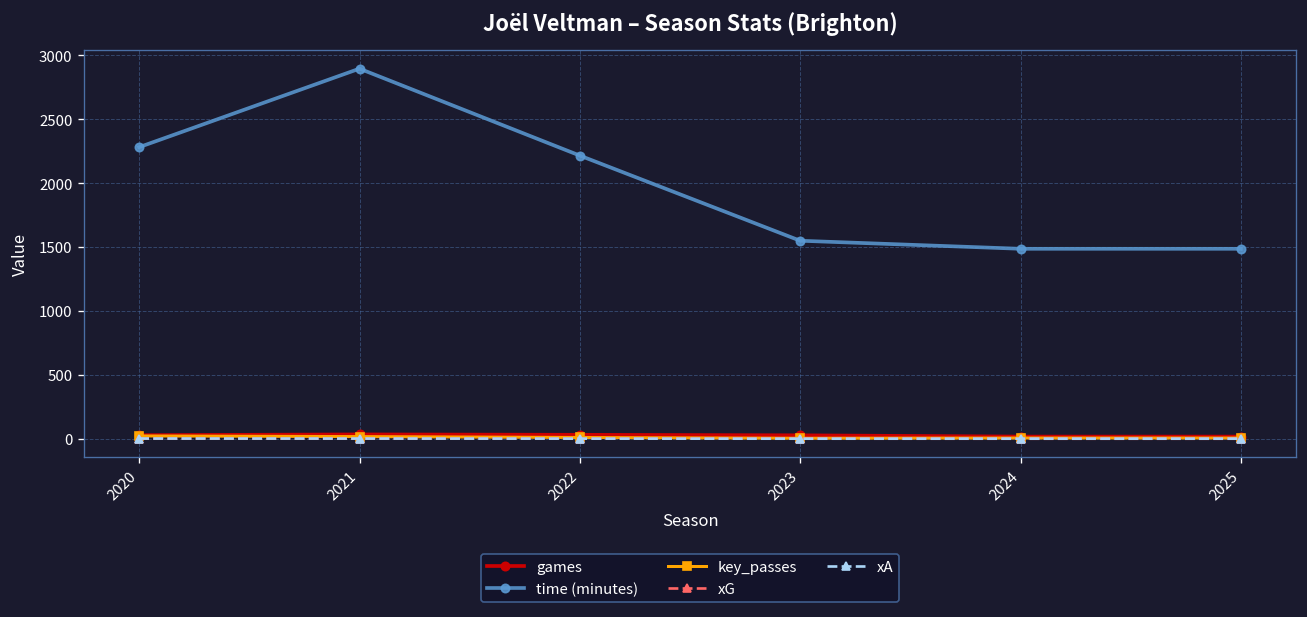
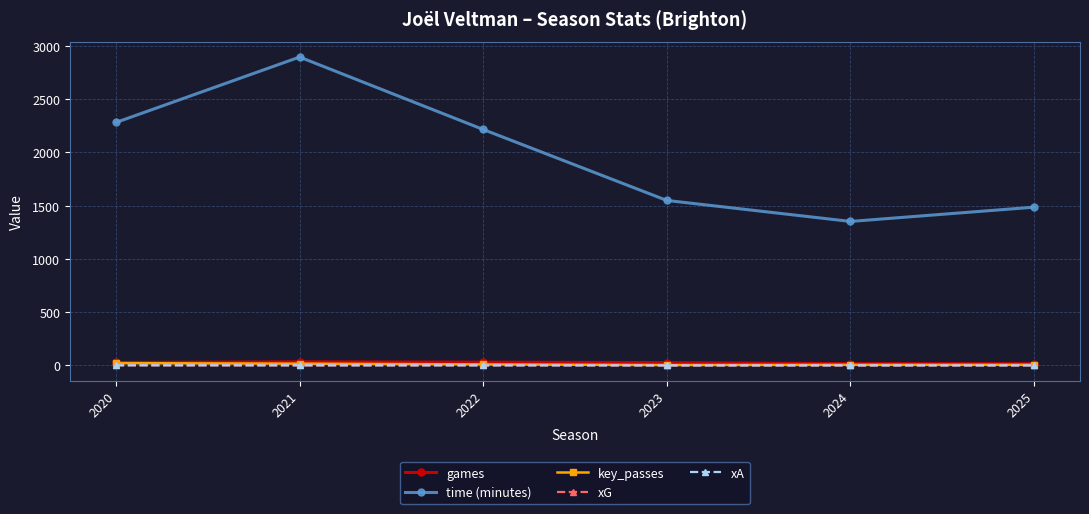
time (minutes), 2024: 1490 -> 1350
